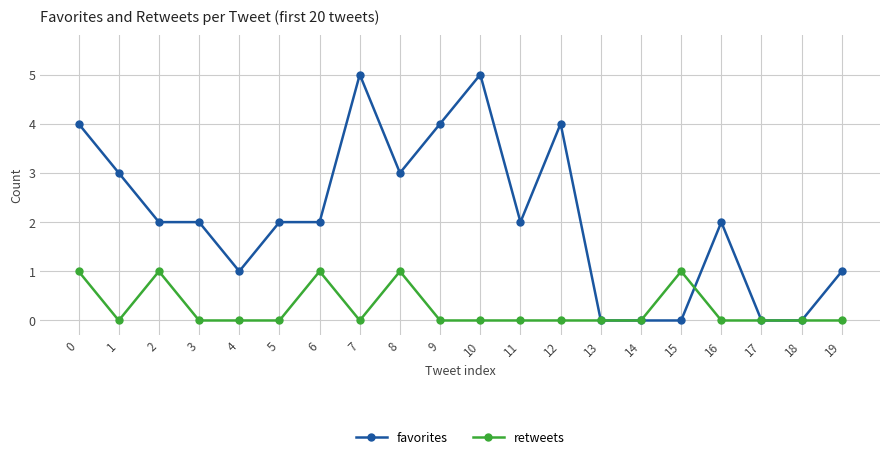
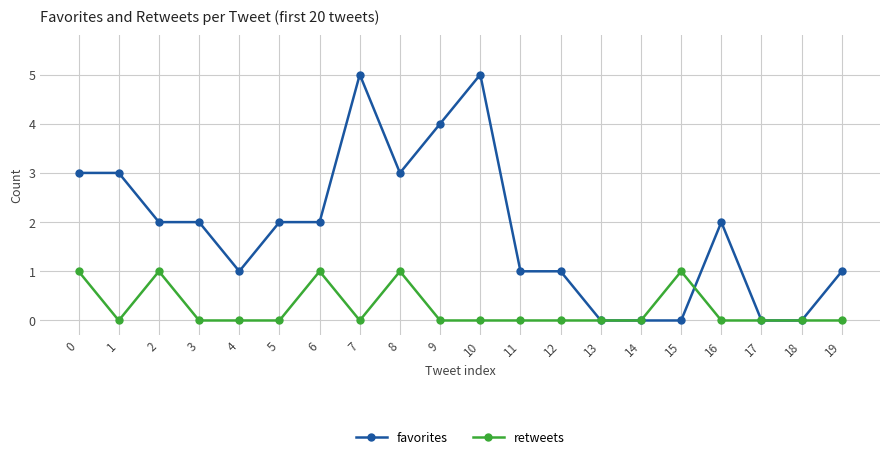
favorites, 0: 4 -> 3
favorites, 11: 2 -> 1
favorites, 12: 4 -> 1
